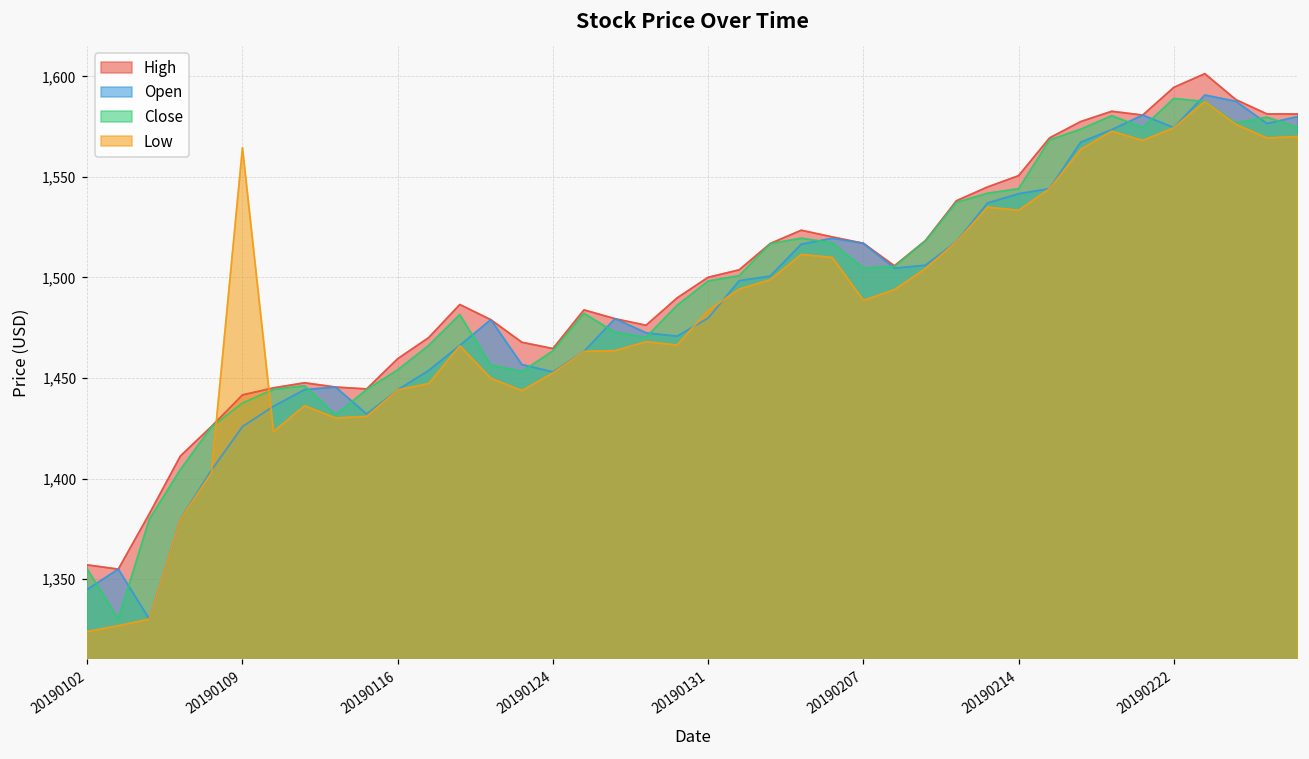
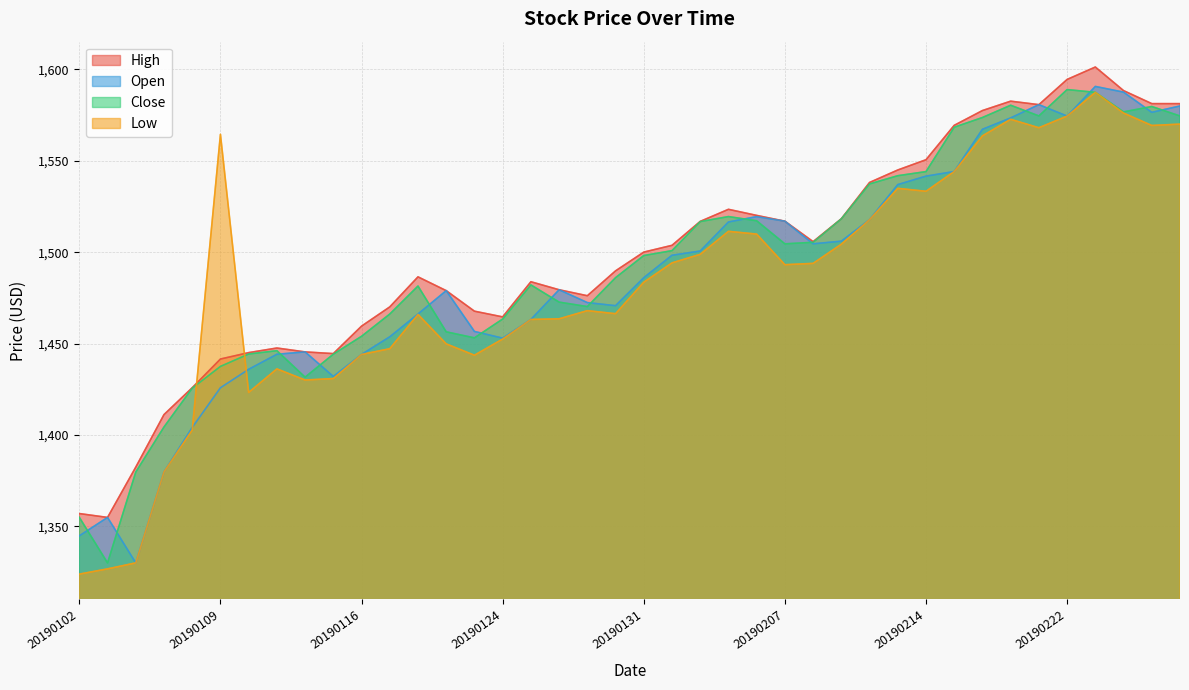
Open, 20190131: 1,480 -> 1,486
Low, 20190207: 1,489 -> 1,493
